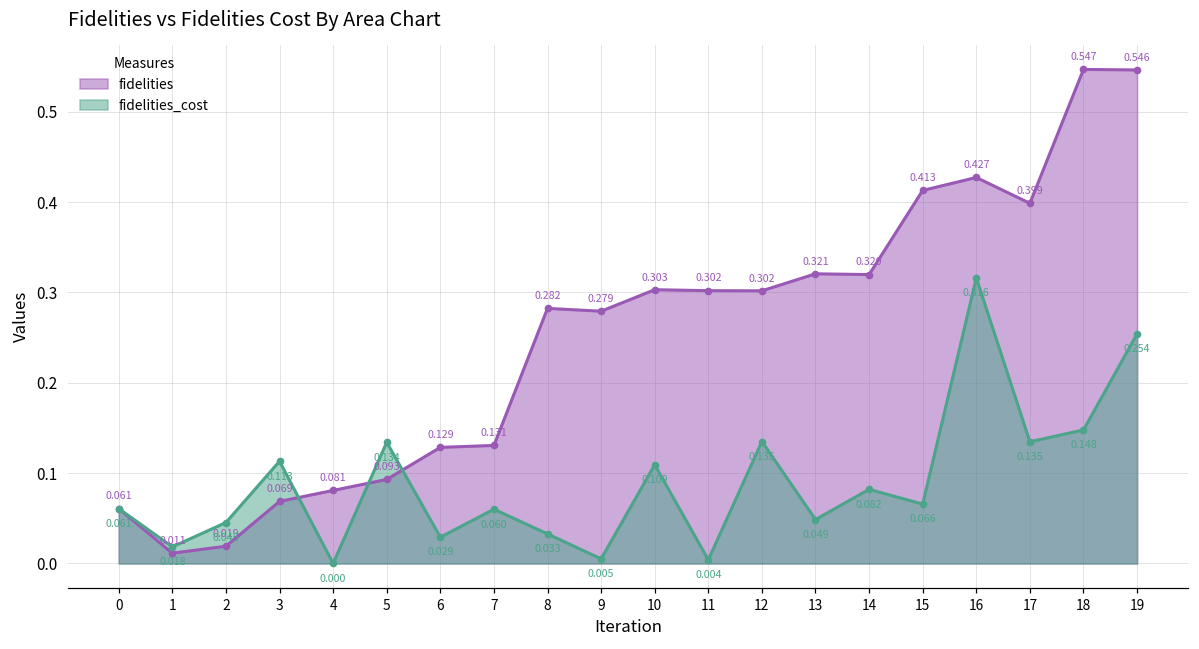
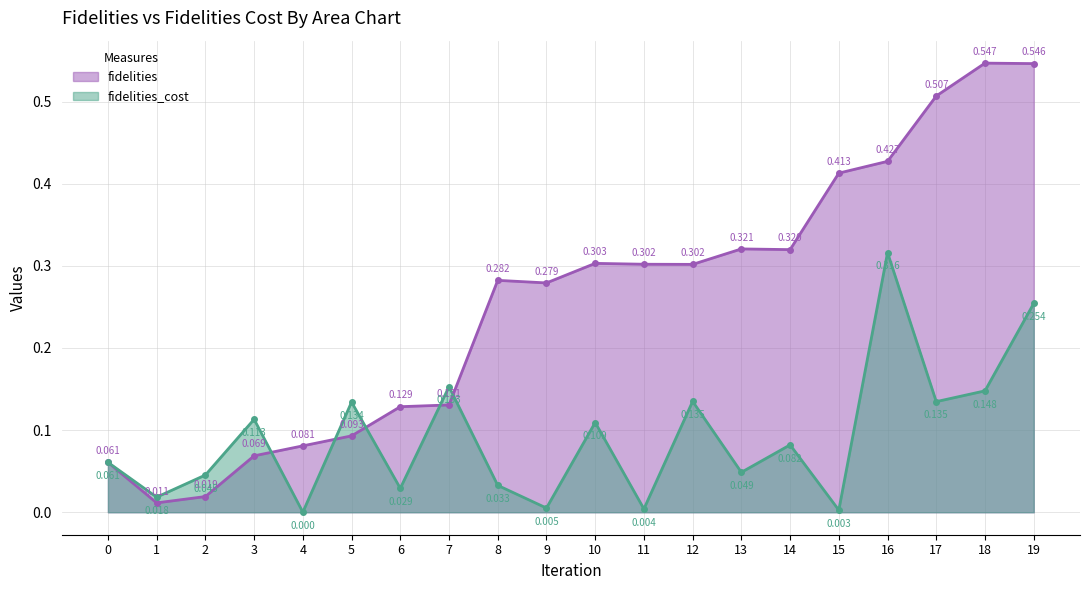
fidelities_cost, 7: 0.060 -> 0.153
fidelities_cost, 15: 0.066 -> 0.003
fidelities, 17: 0.399 -> 0.507
